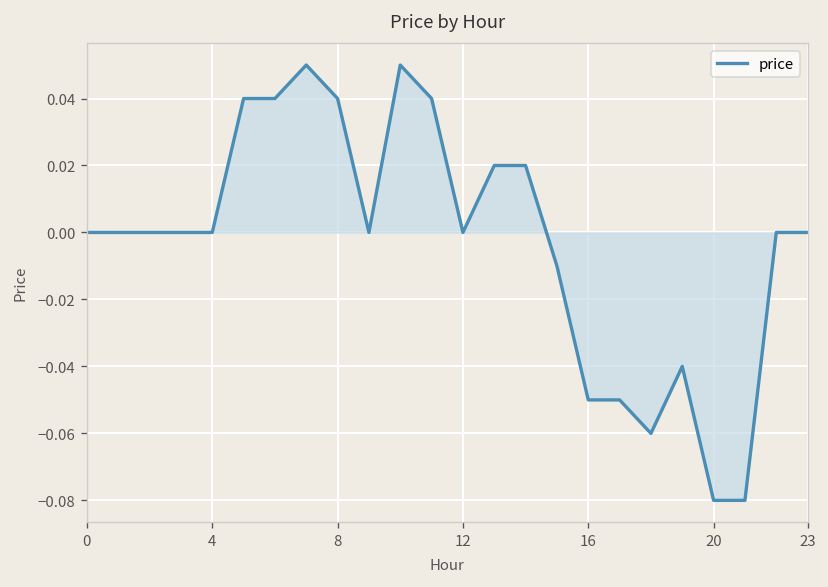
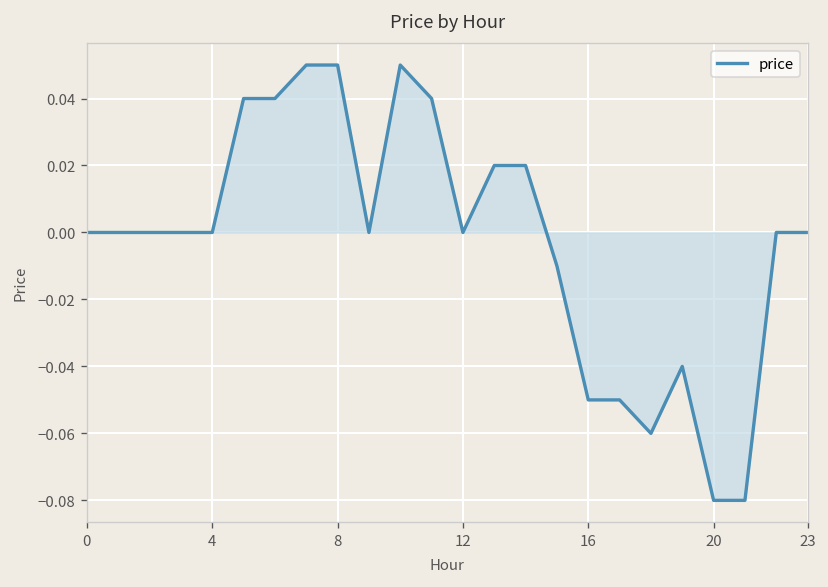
price, 8: 0.04 -> 0.05
